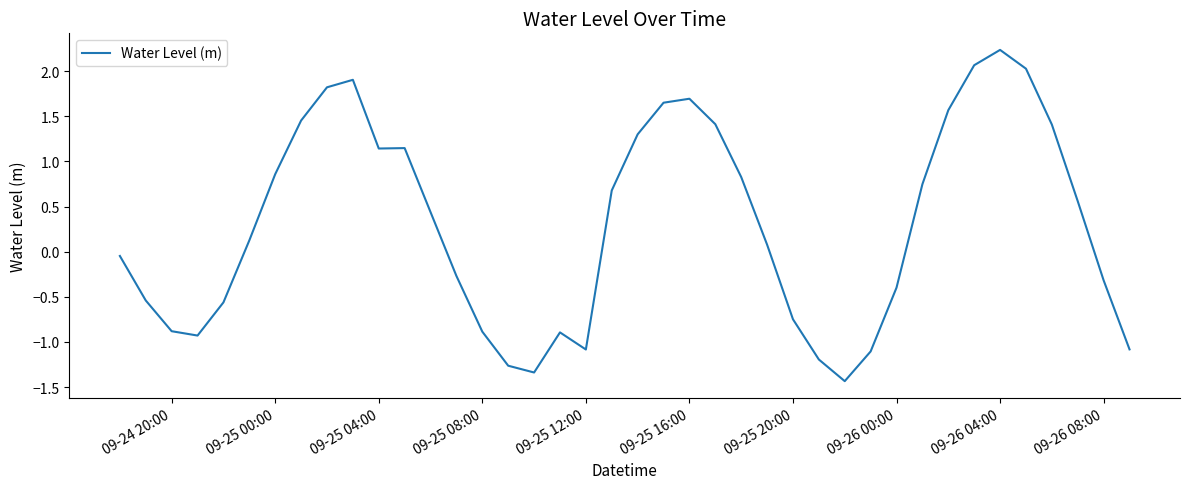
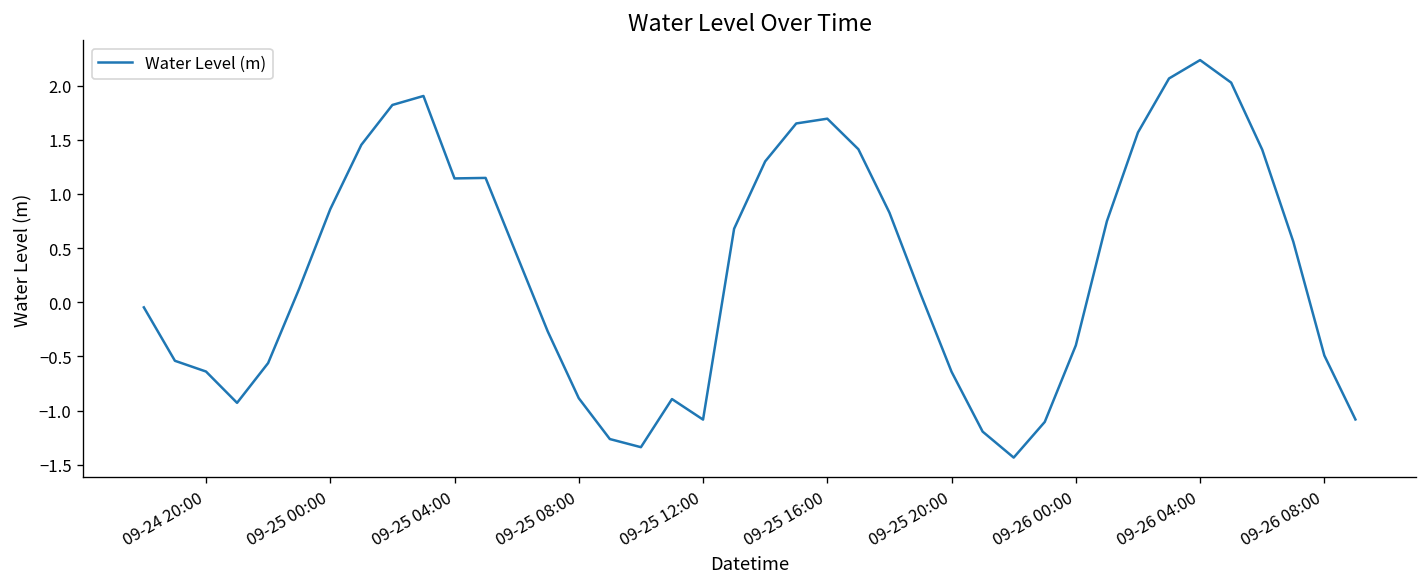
09-24 20:00: -0.9 -> -0.6
09-25 20:00: -0.7 -> -0.6
09-26 08:00: -0.3 -> -0.5
